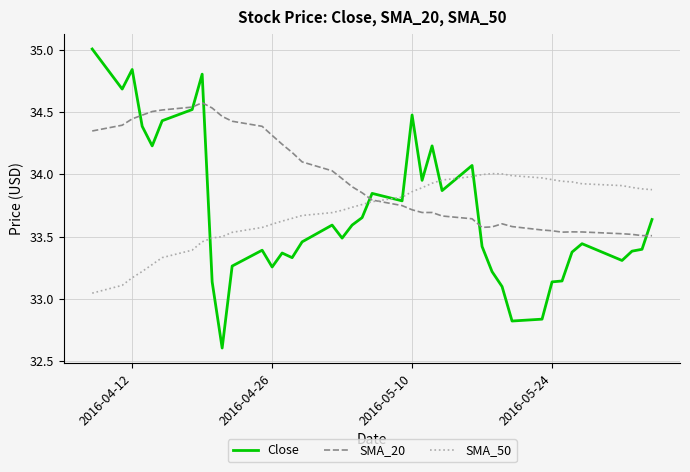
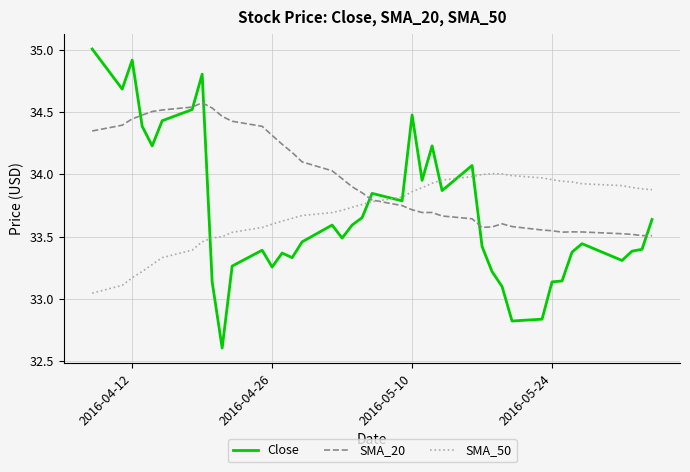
Close, 2016-04-12: 34.84 -> 34.92
